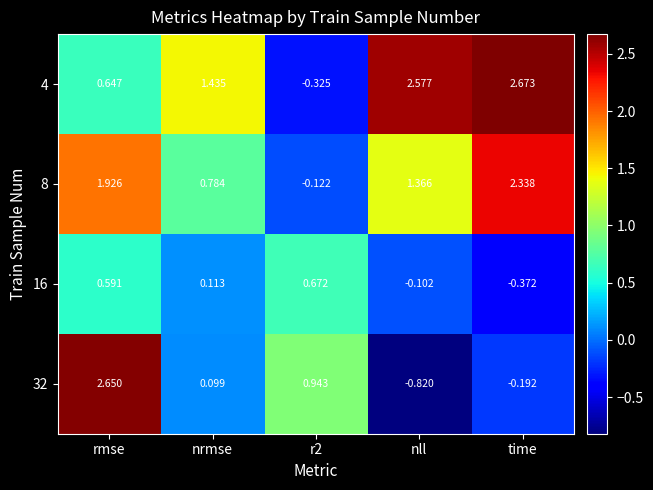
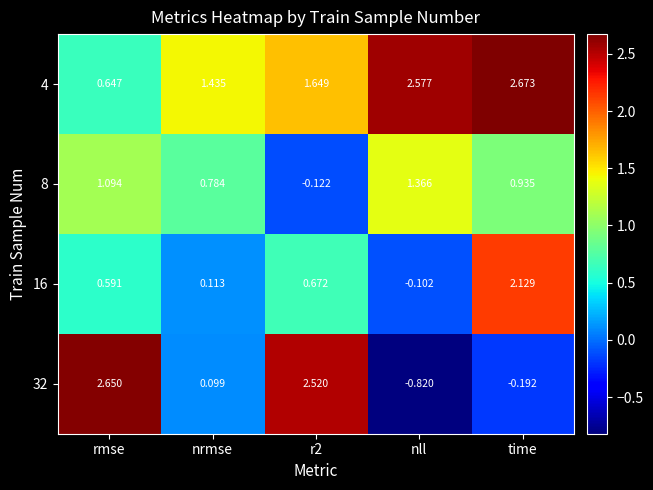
4, r2: -0.325 -> 1.649
8, rmse: 1.926 -> 1.094
8, time: 2.338 -> 0.935
16, time: -0.372 -> 2.129
32, r2: 0.943 -> 2.520
